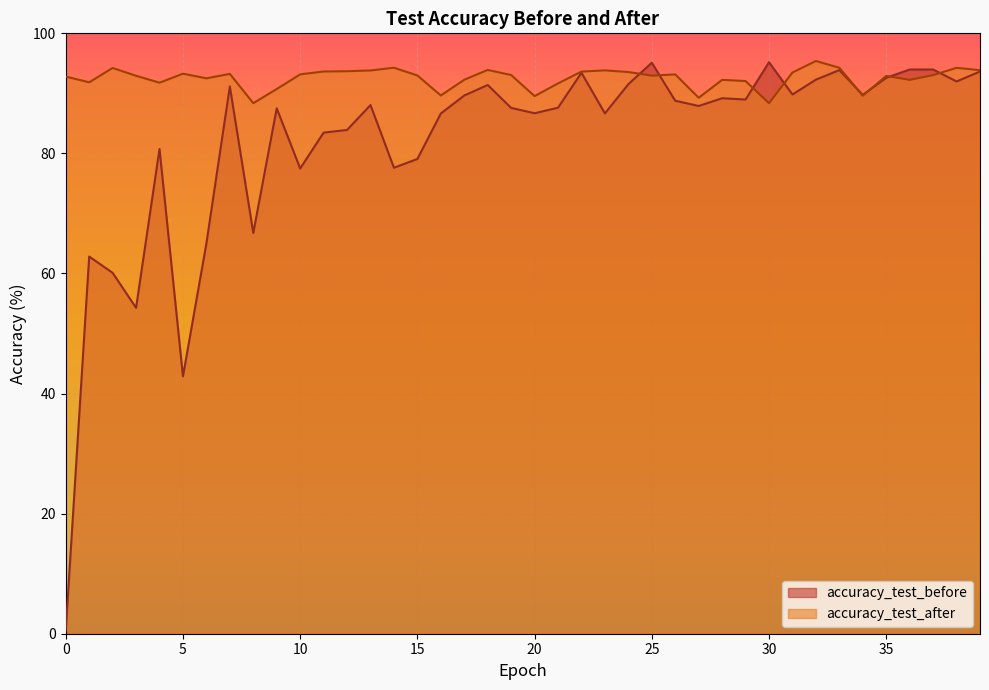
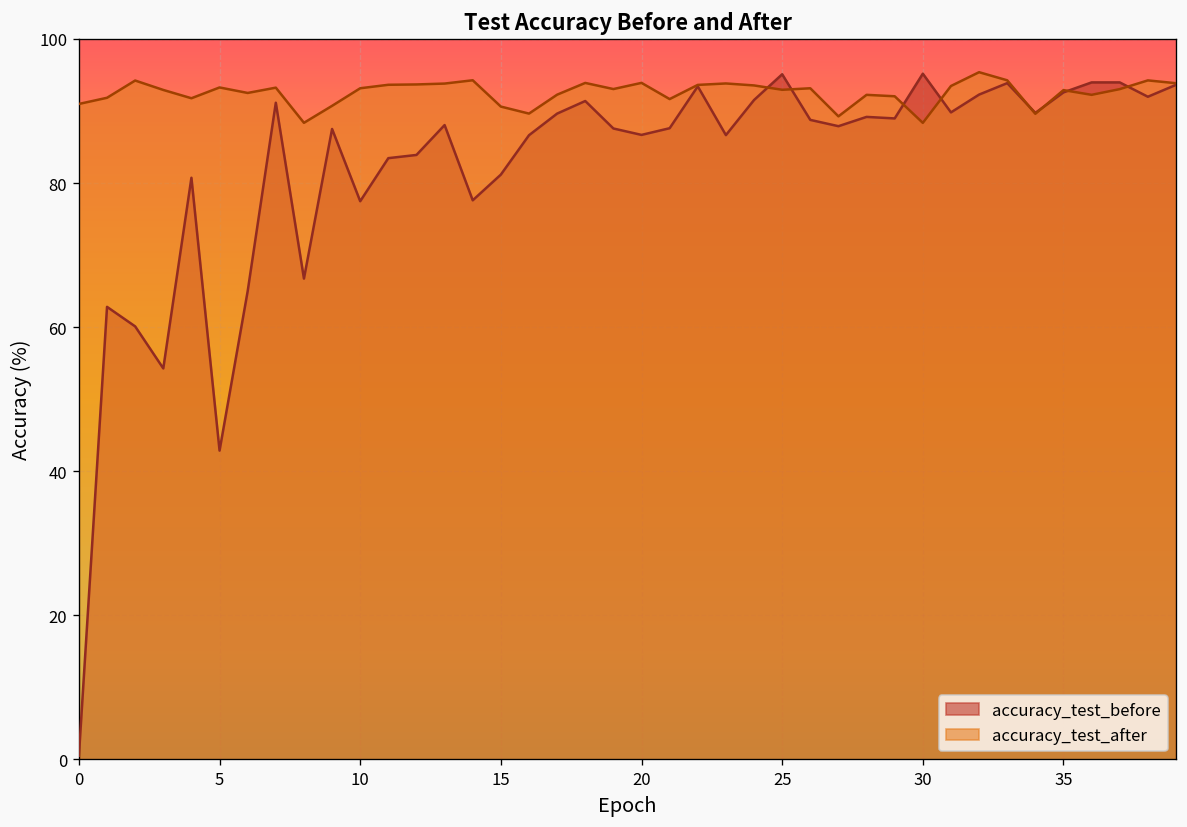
accuracy_test_after, 0: 93 -> 91
accuracy_test_before, 15: 79 -> 81
accuracy_test_after, 15: 93 -> 91
accuracy_test_after, 20: 90 -> 94
